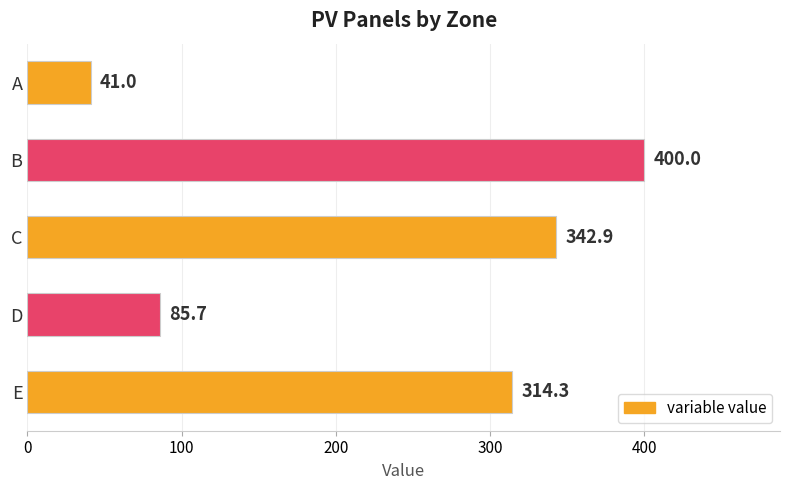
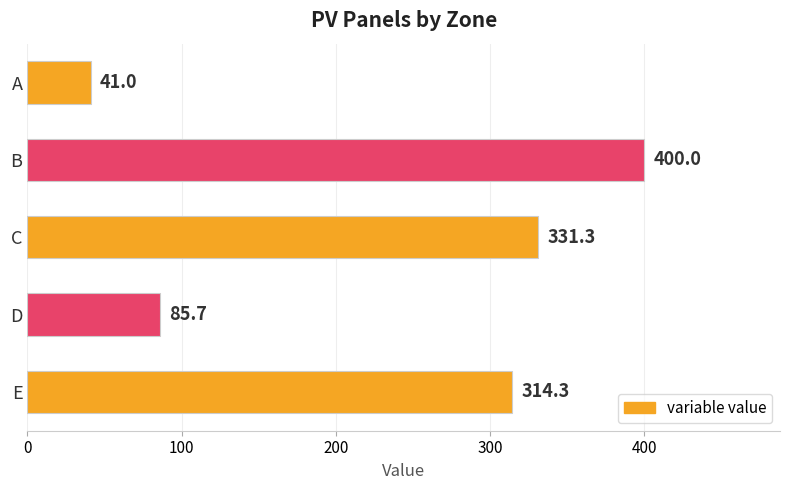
C: 342.9 -> 331.3
